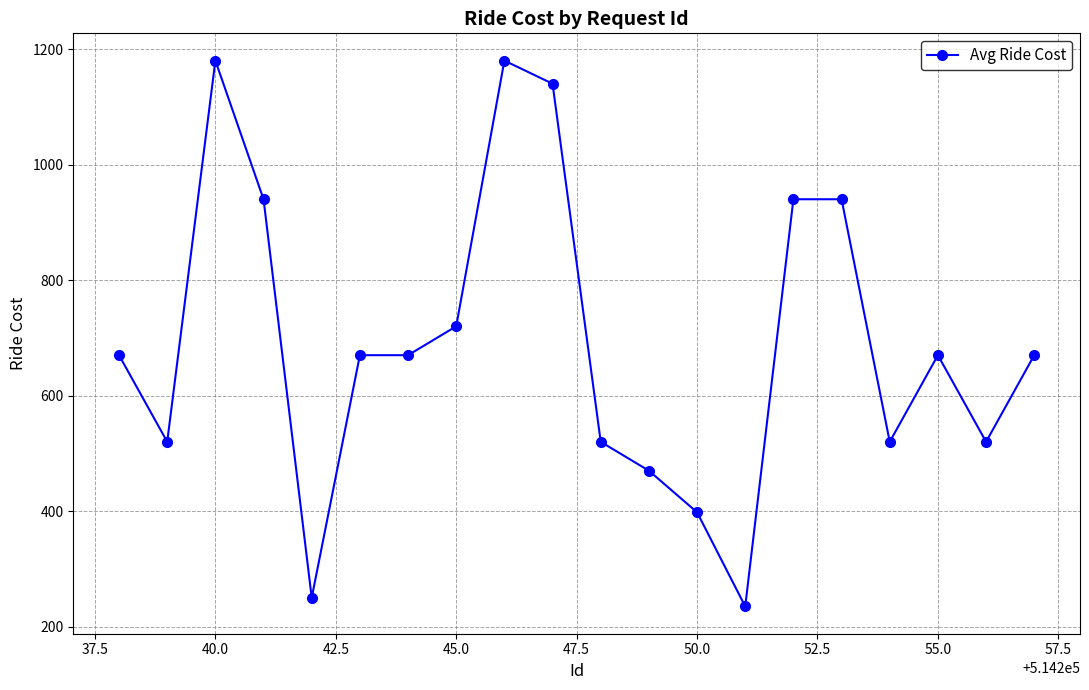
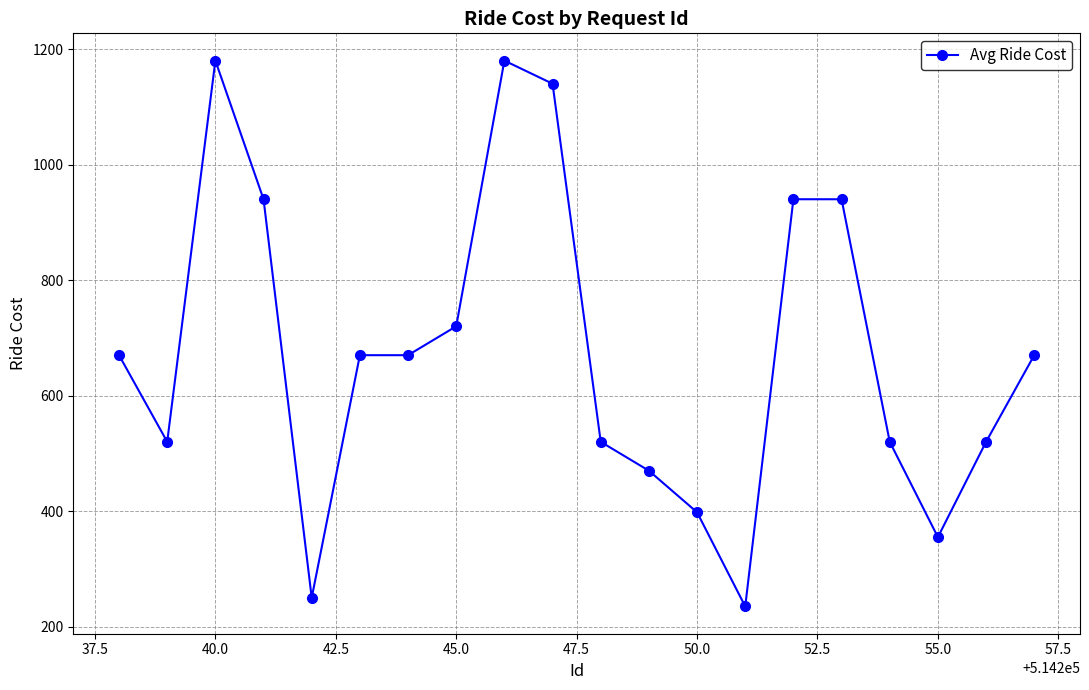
55.0: 670 -> 360
